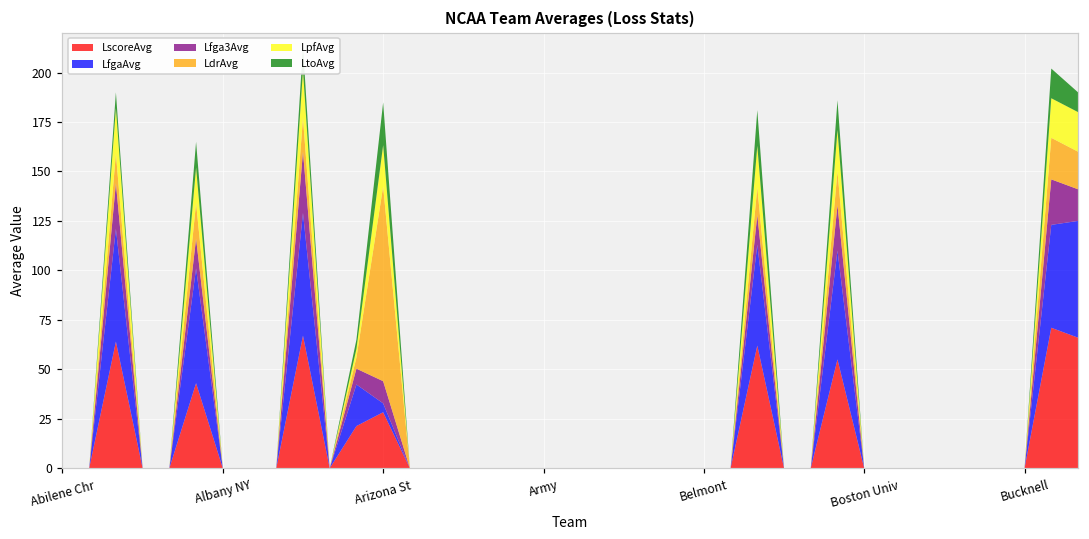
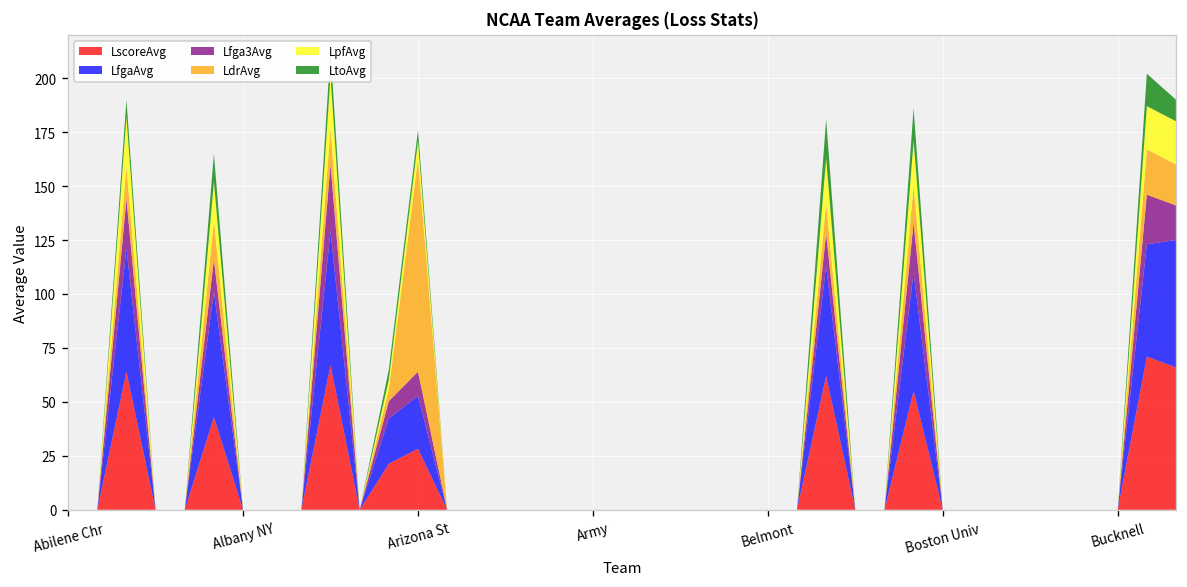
LfgaAvg, Arizona St: 4 -> 24
LpfAvg, Arizona St: 21 -> 9
LtoAvg, Arizona St: 22 -> 5
